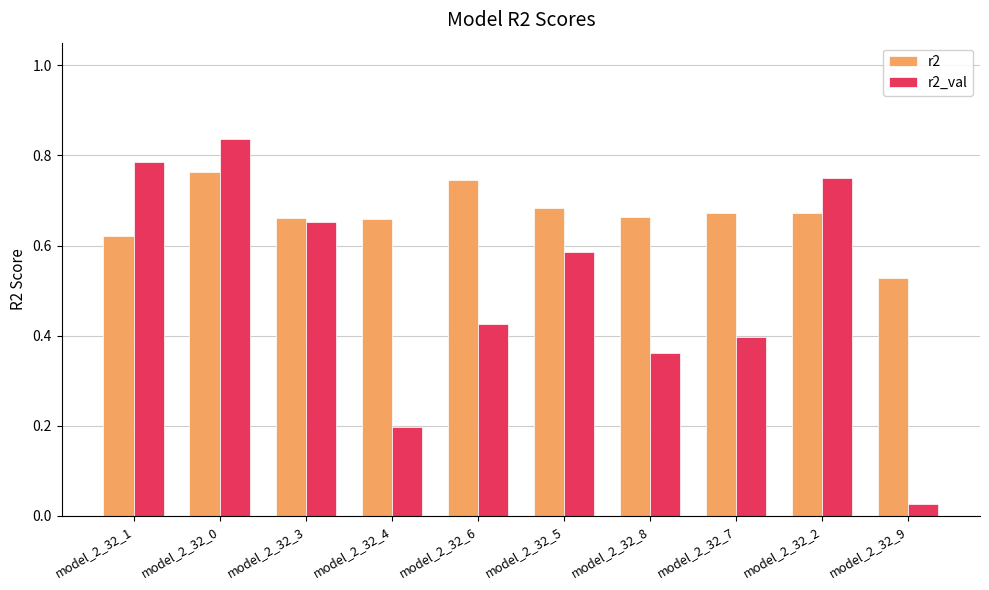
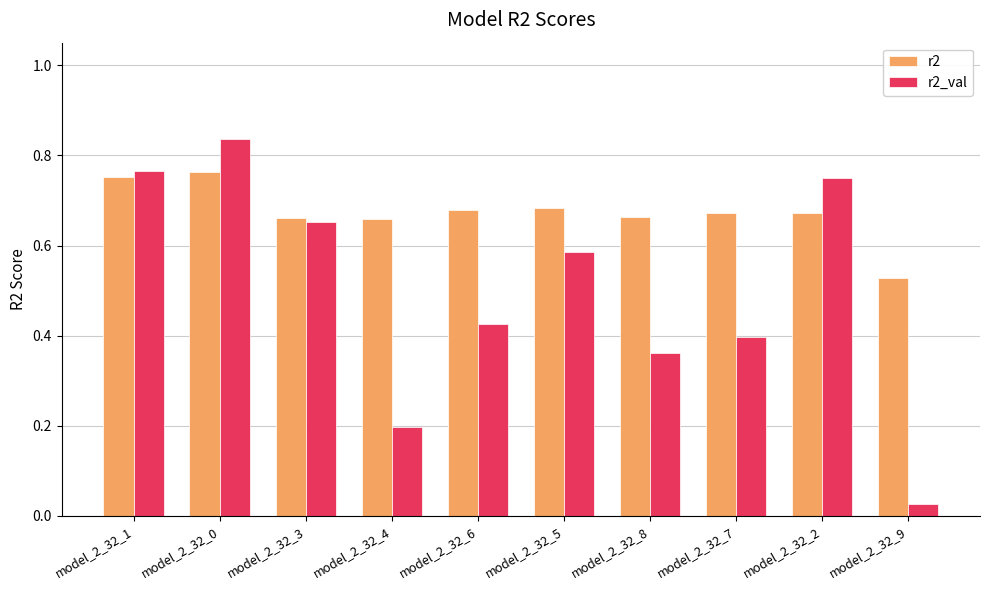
r2, model_2_32_1: 0.62 -> 0.75
r2_val, model_2_32_1: 0.78 -> 0.77
r2, model_2_32_6: 0.75 -> 0.68
